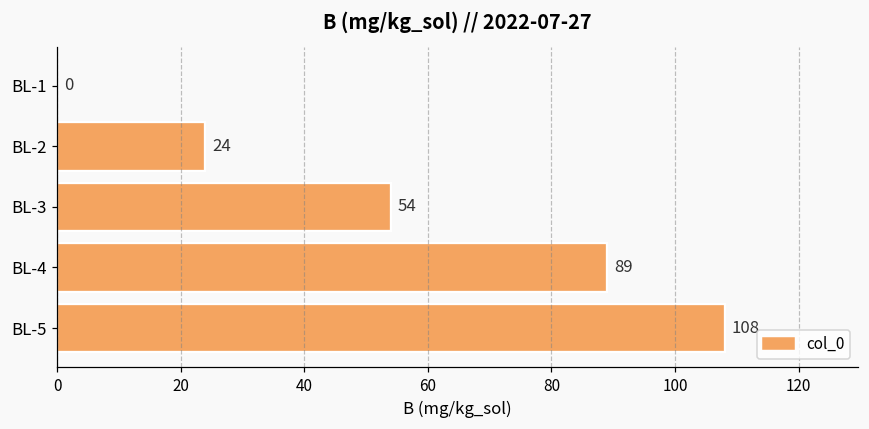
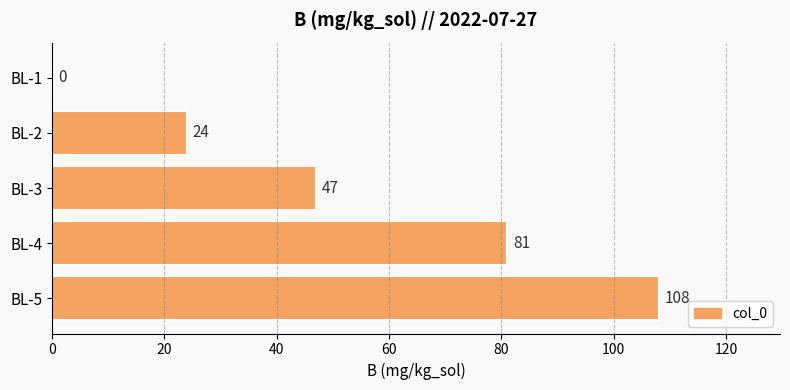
BL-3: 54 -> 47
BL-4: 89 -> 81
